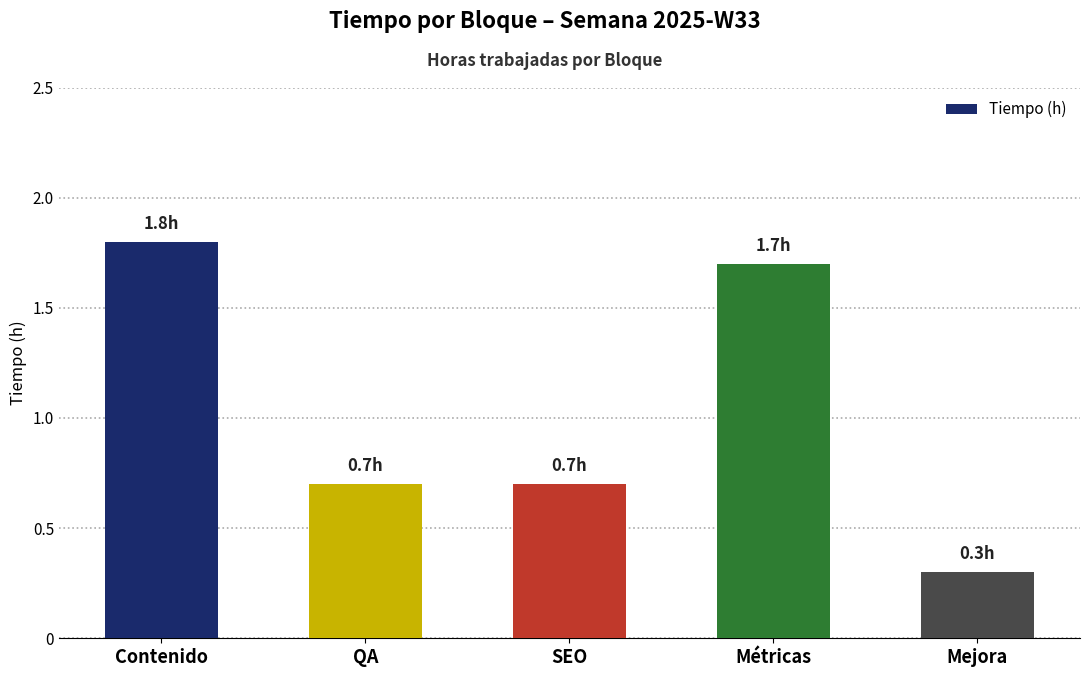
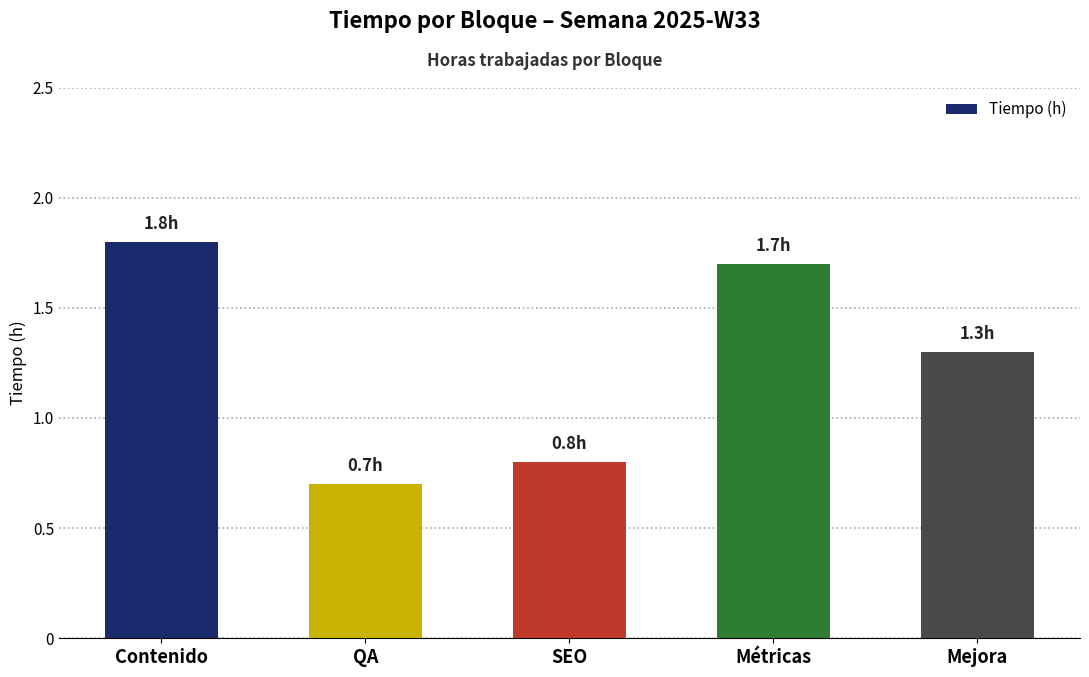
SEO: 0.7h -> 0.8h
Mejora: 0.3h -> 1.3h
